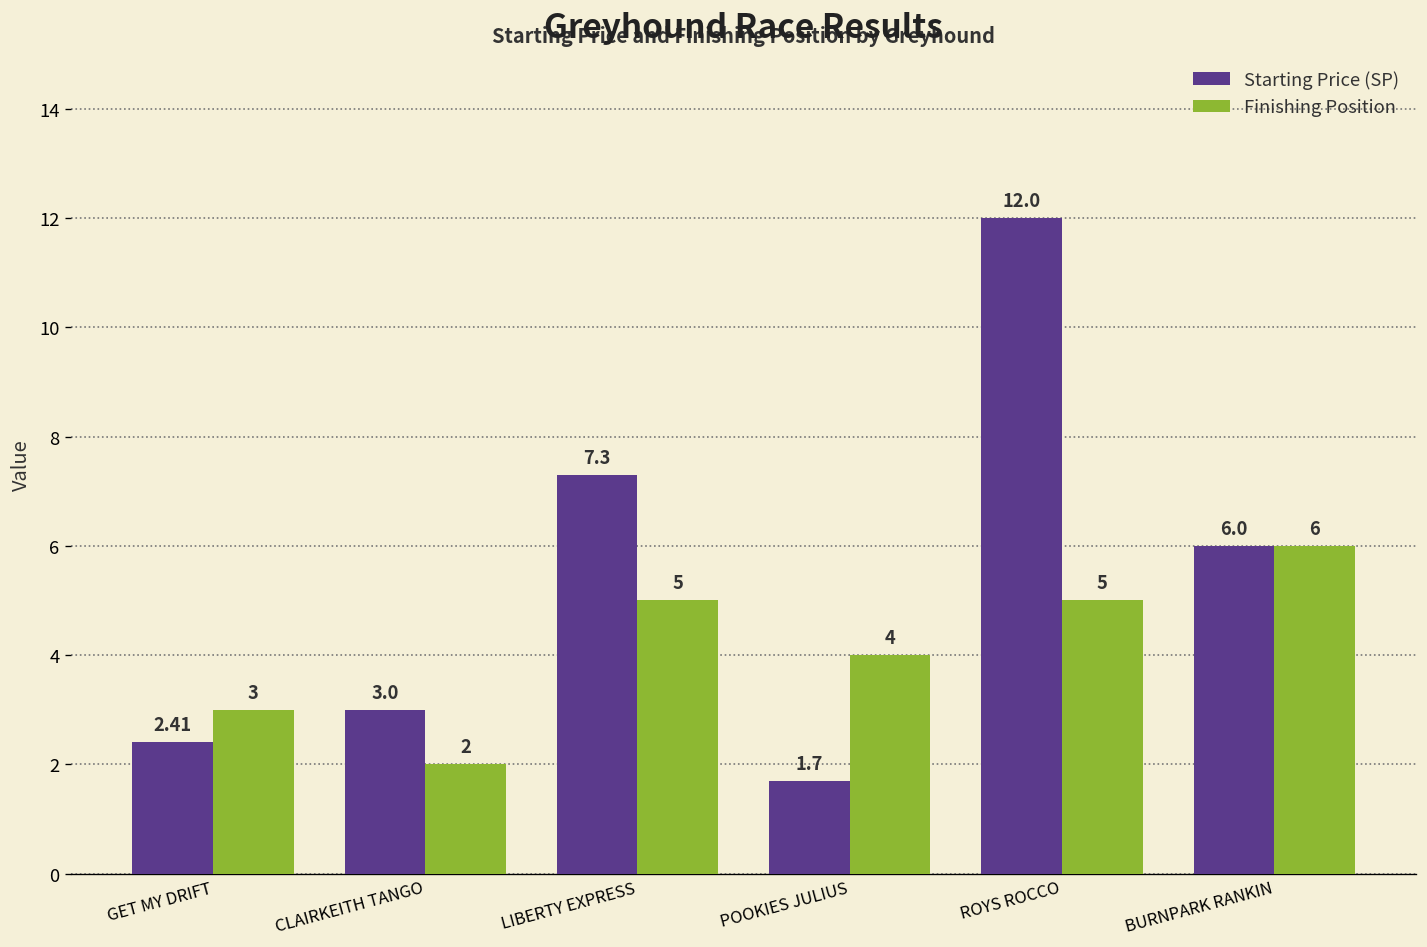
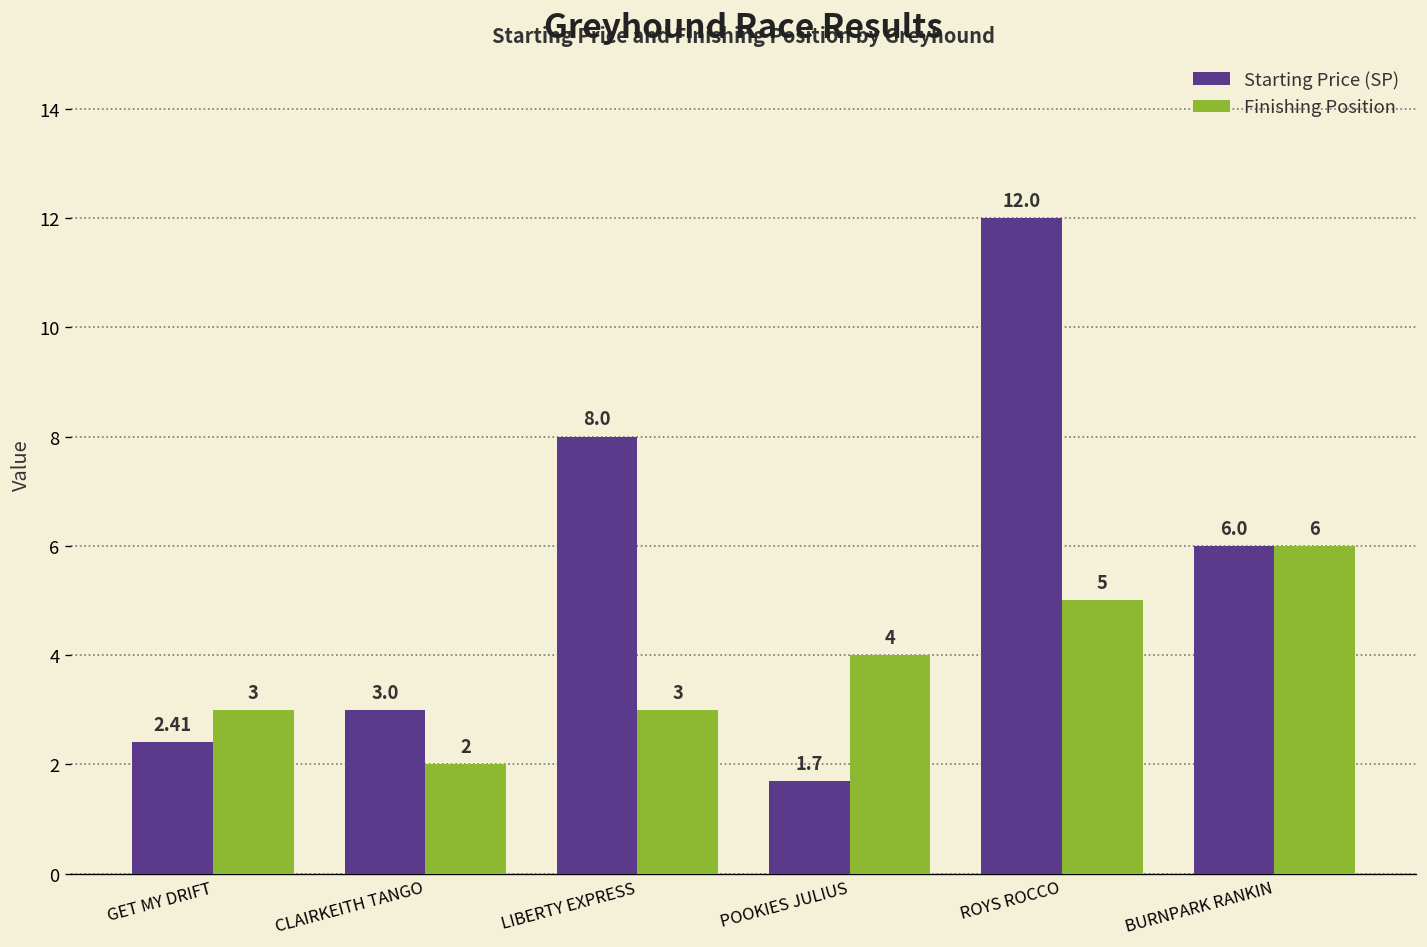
Starting Price (SP), LIBERTY EXPRESS: 7.3 -> 8.0
Finishing Position, LIBERTY EXPRESS: 5 -> 3
